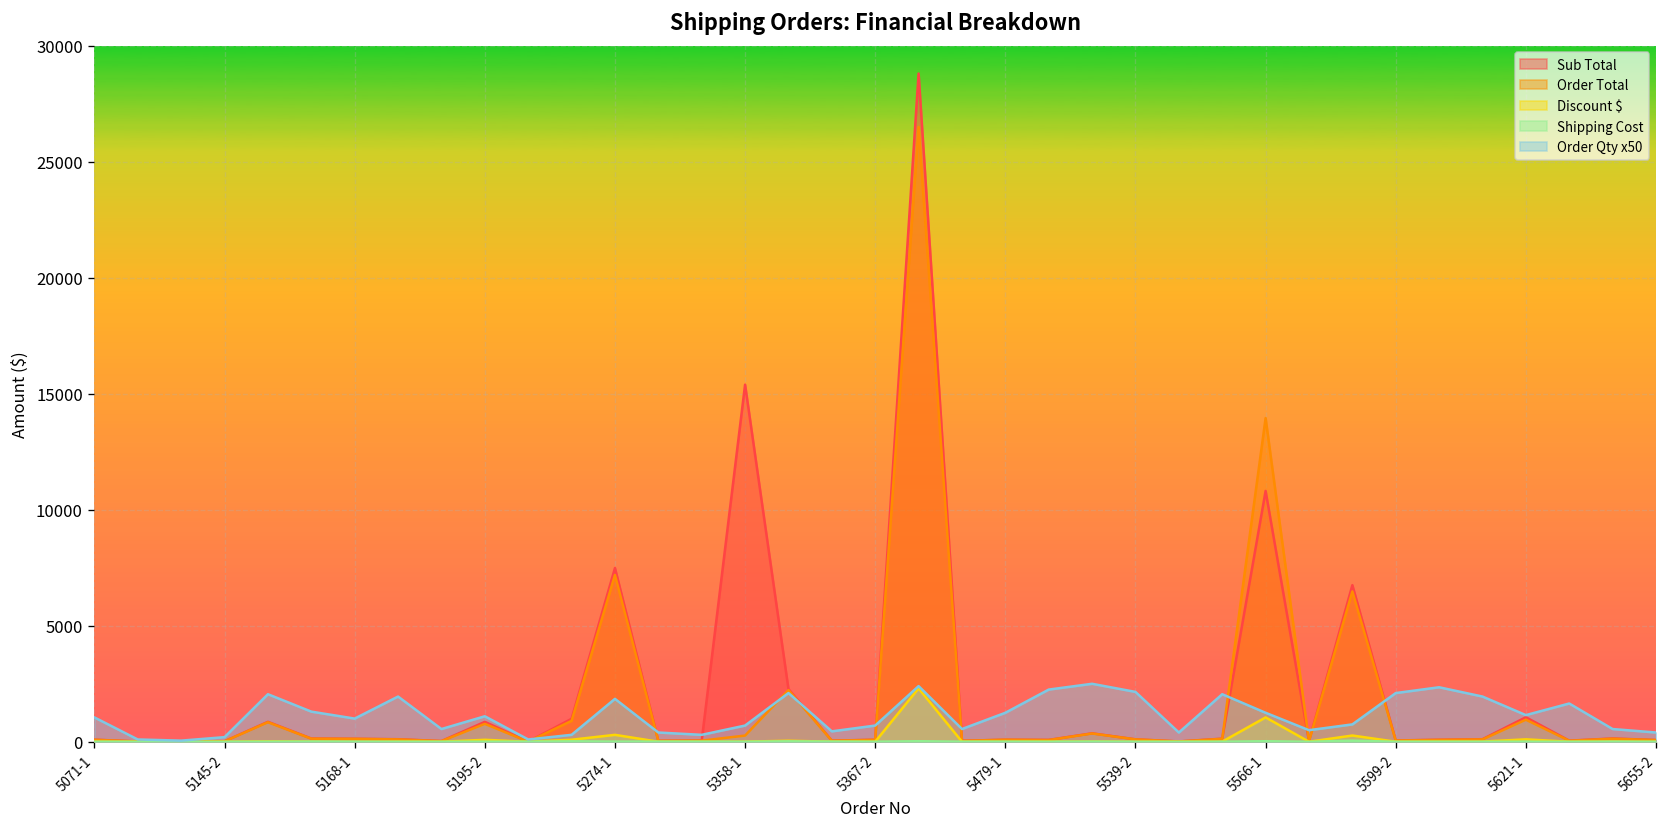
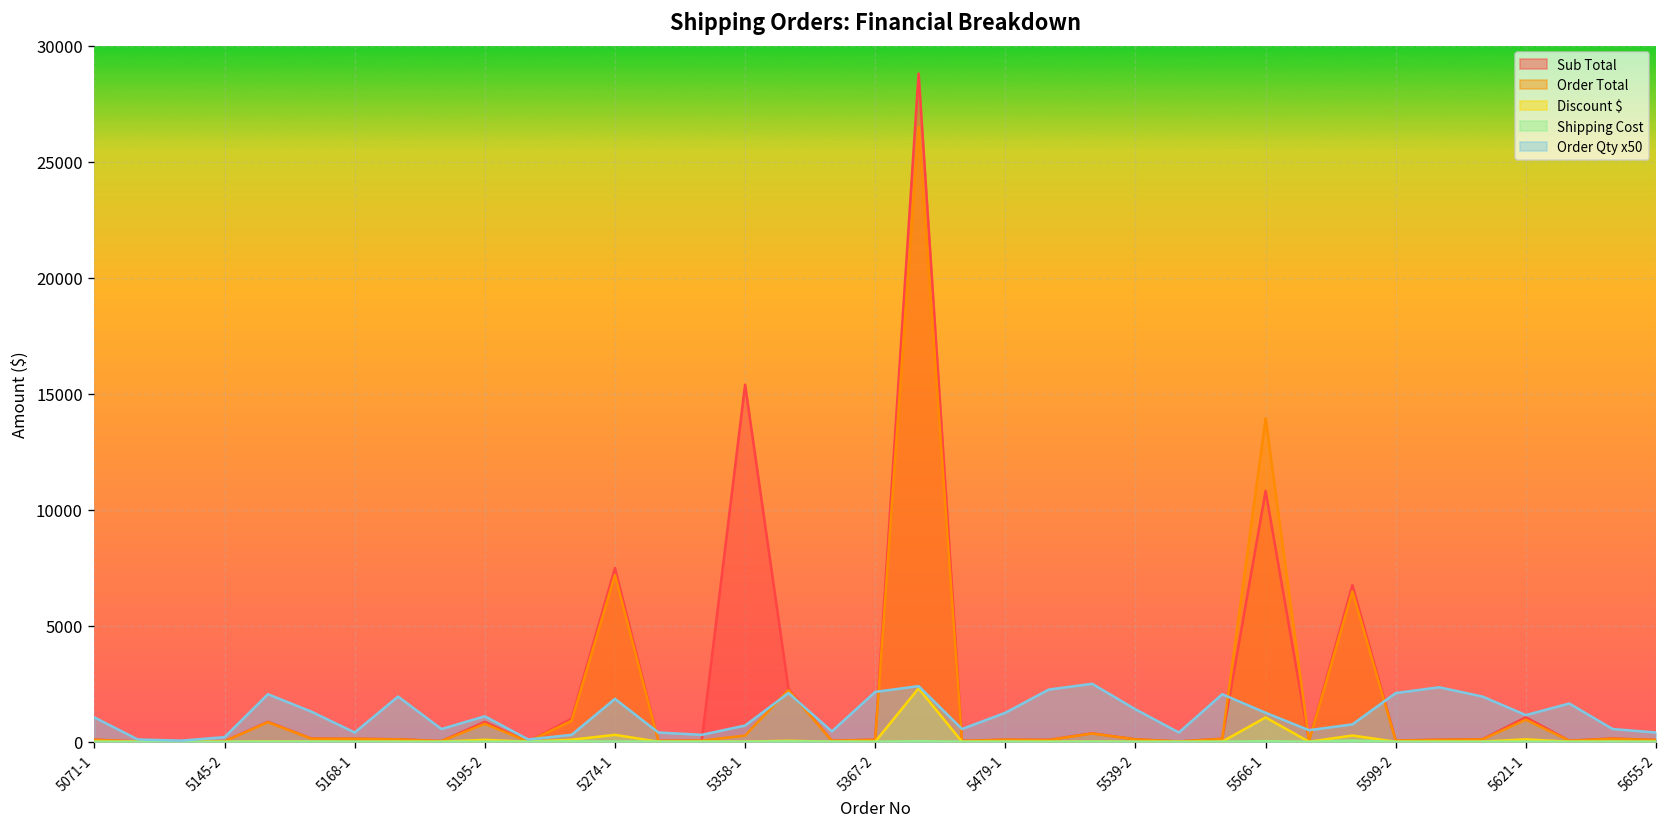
Order Qty x50, 5168-1: 1000 -> 400
Order Qty x50, 5367-2: 700 -> 2200
Order Qty x50, 5539-2: 2200 -> 1400
